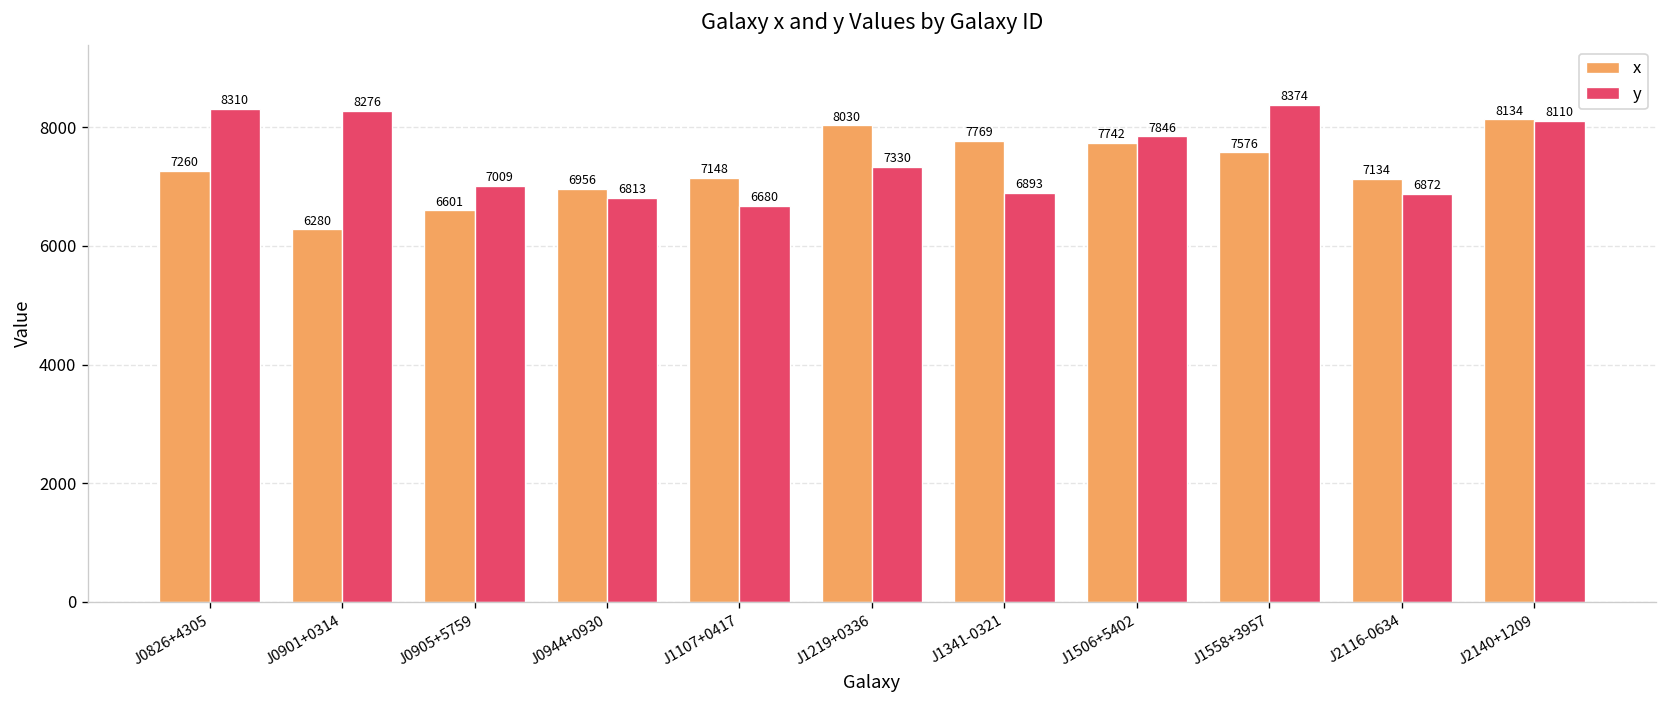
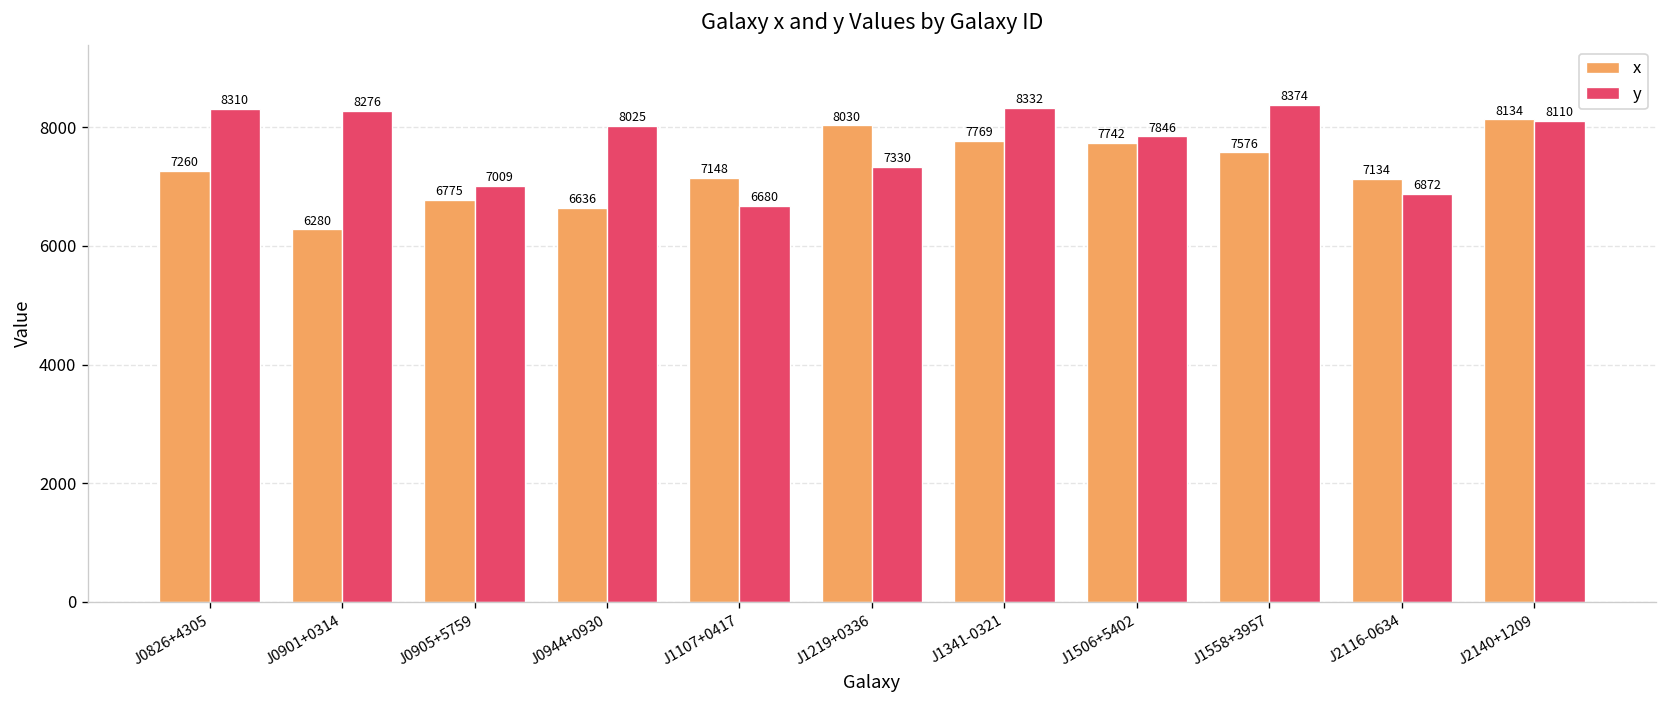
x, J0905+5759: 6601 -> 6775
x, J0944+0930: 6956 -> 6636
y, J0944+0930: 6813 -> 8025
y, J1341-0321: 6893 -> 8332
